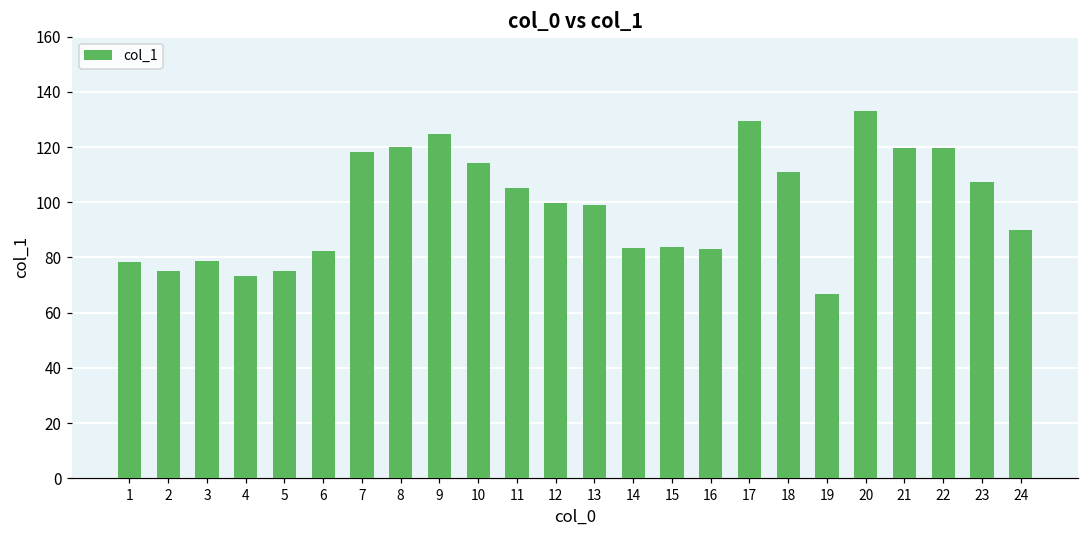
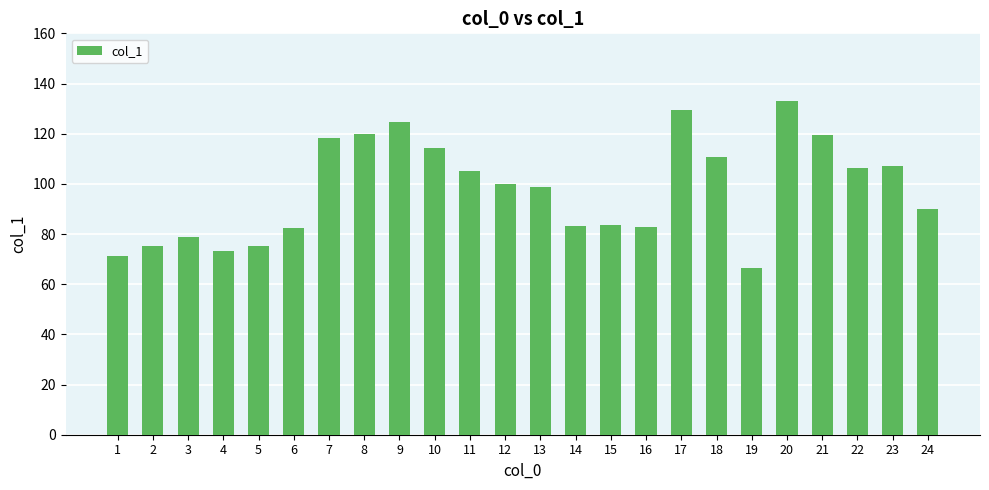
1: 78 -> 71
22: 120 -> 106
